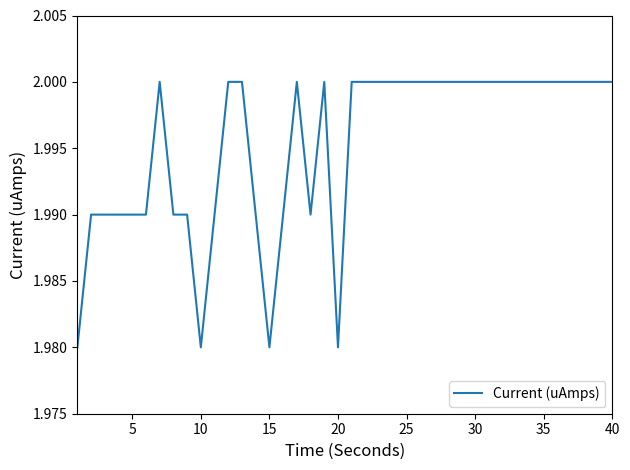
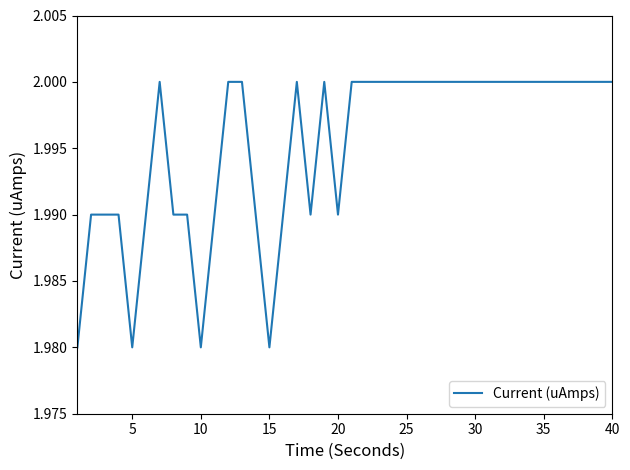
5: 1.99 -> 1.98
20: 1.98 -> 1.99
